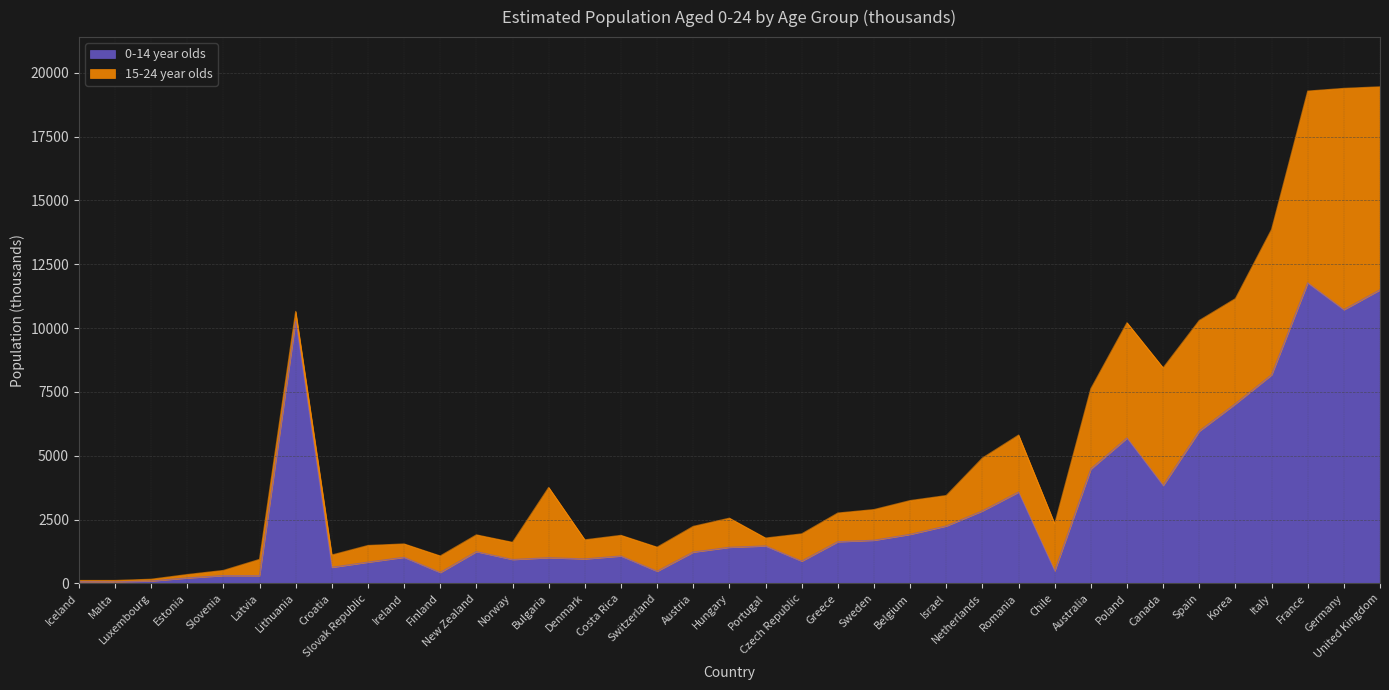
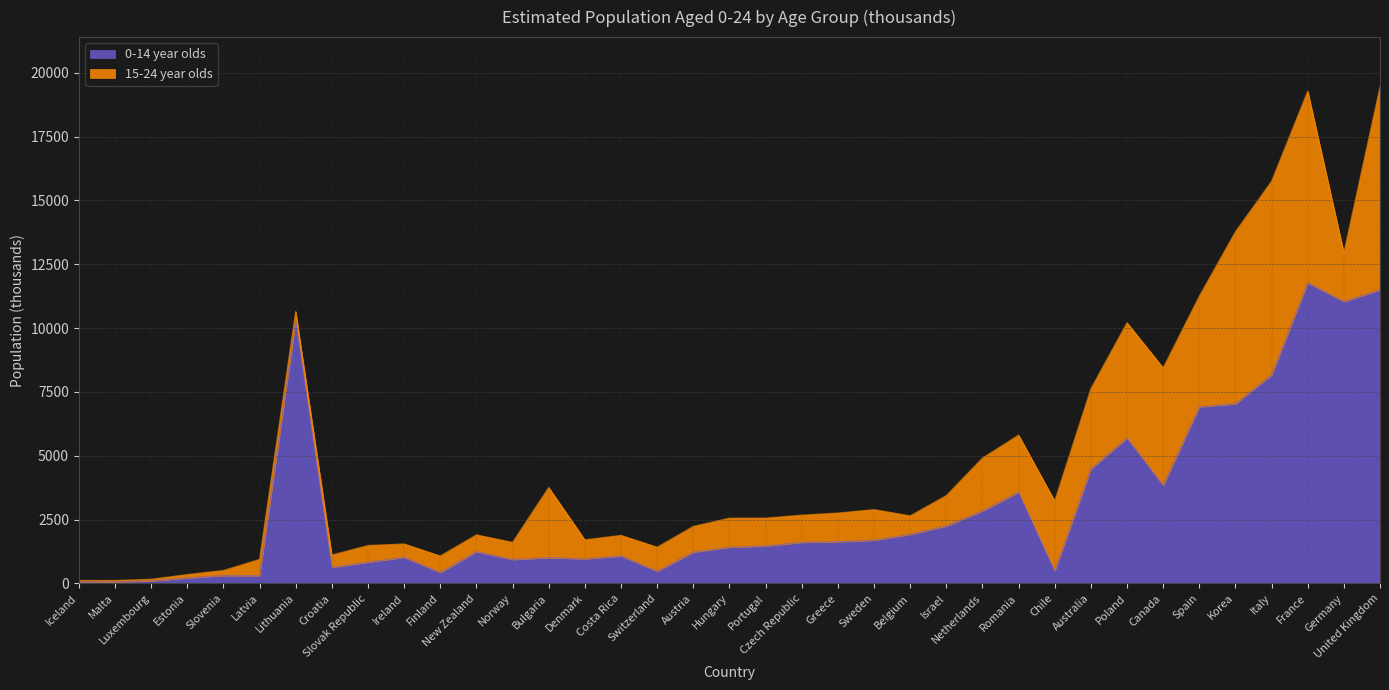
15-24 year olds, Portugal: 300 -> 1100
0-14 year olds, Czech Republic: 900 -> 1600
15-24 year olds, Belgium: 1300 -> 700
15-24 year olds, Chile: 1800 -> 2700
0-14 year olds, Spain: 6000 -> 6900
15-24 year olds, Korea: 4100 -> 6700
15-24 year olds, Italy: 5700 -> 7600
0-14 year olds, Germany: 10700 -> 11000
15-24 year olds, Germany: 8700 -> 1900
